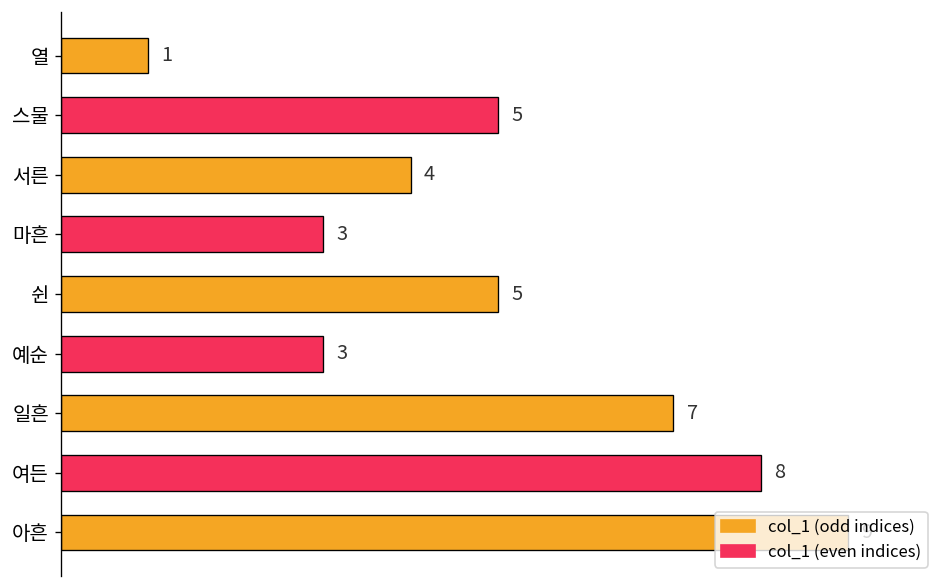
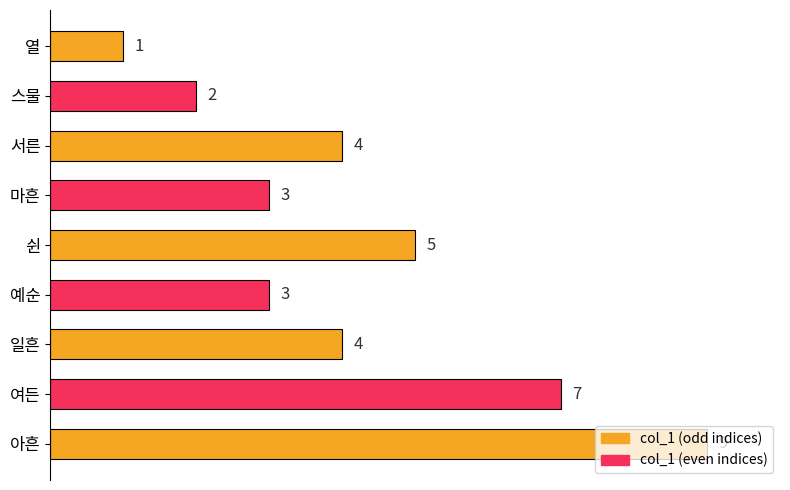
스물: 5 -> 2
일흔: 7 -> 4
여든: 8 -> 7
